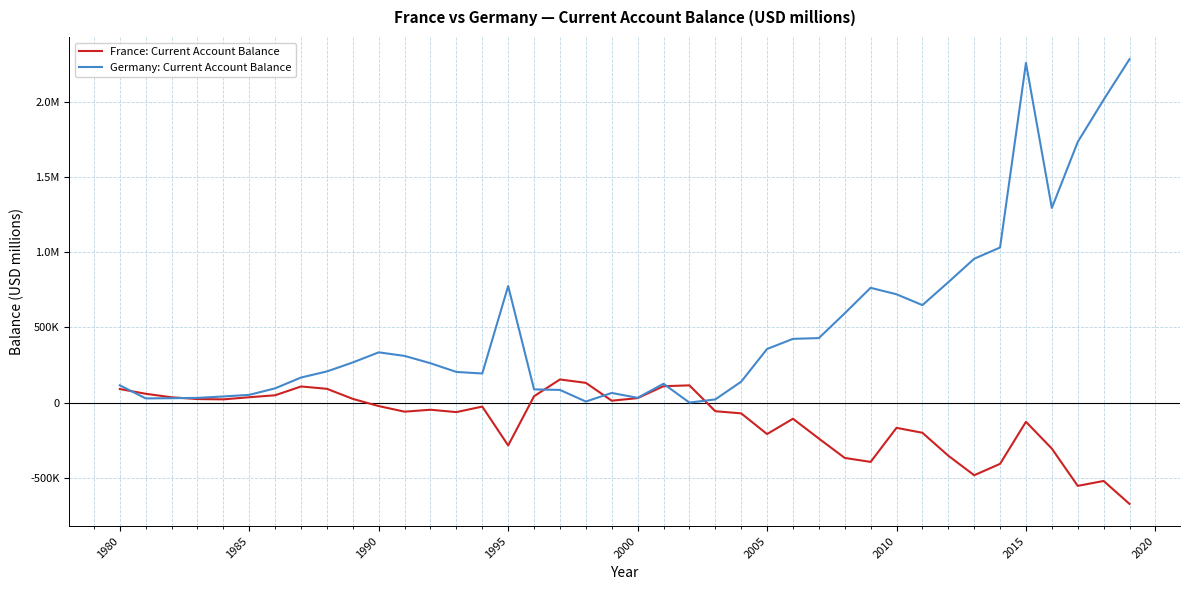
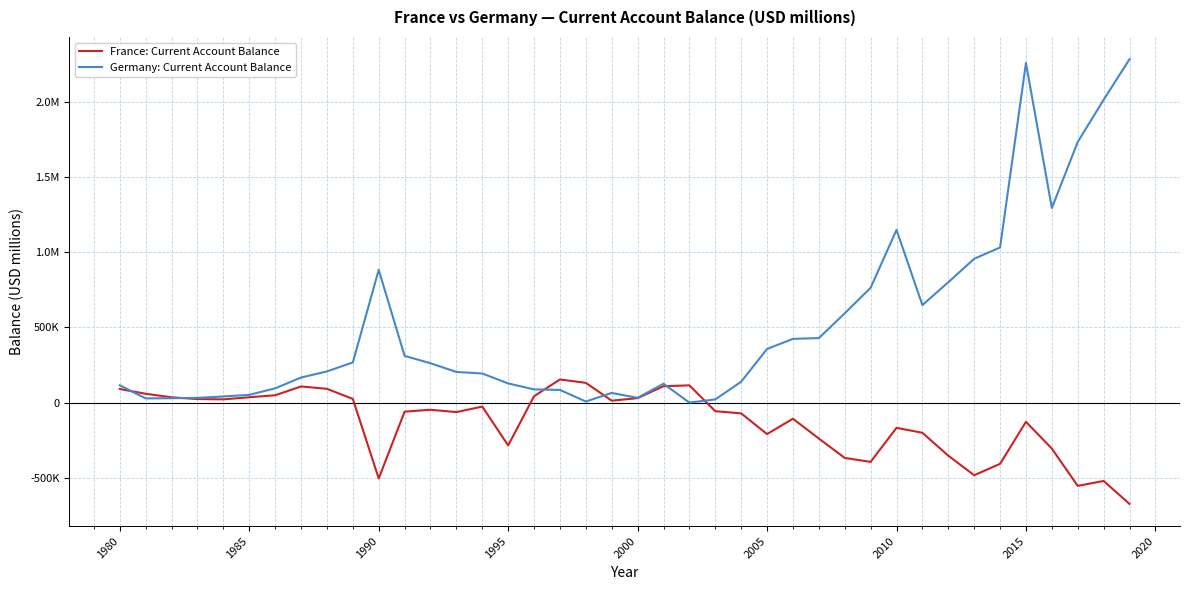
France: Current Account Balance, 1990: -20000 -> -500000
Germany: Current Account Balance, 1990: 330000 -> 880000
Germany: Current Account Balance, 1995: 780000 -> 130000
Germany: Current Account Balance, 2010: 720000 -> 1150000
